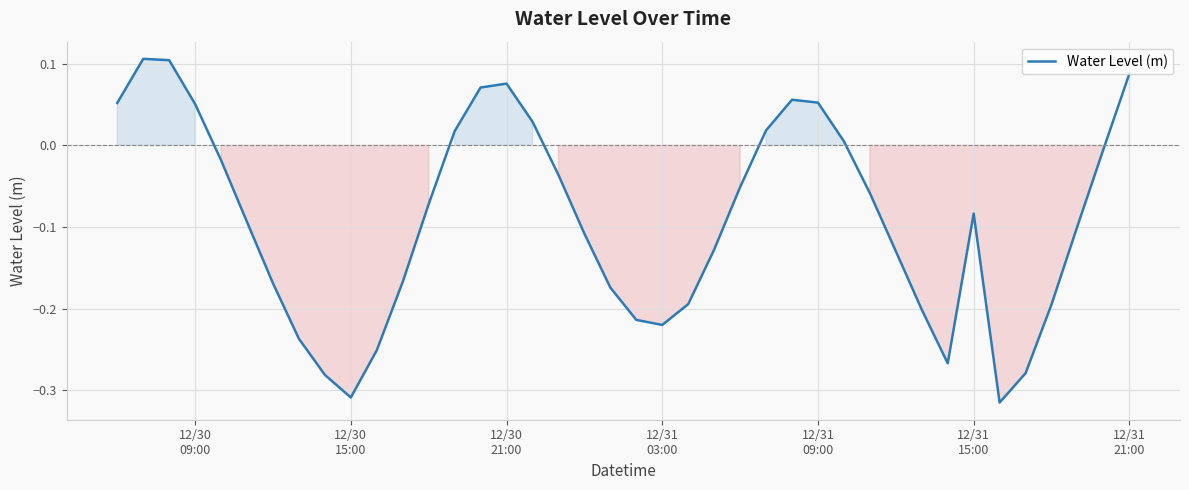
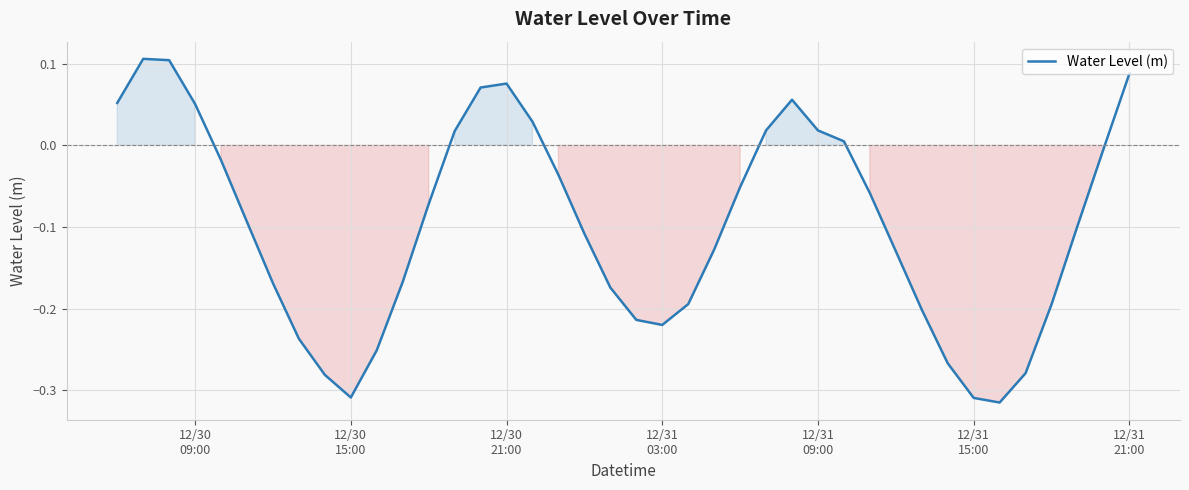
12/31 09:00: 0.05 -> 0.02
12/31 15:00: -0.08 -> -0.31
